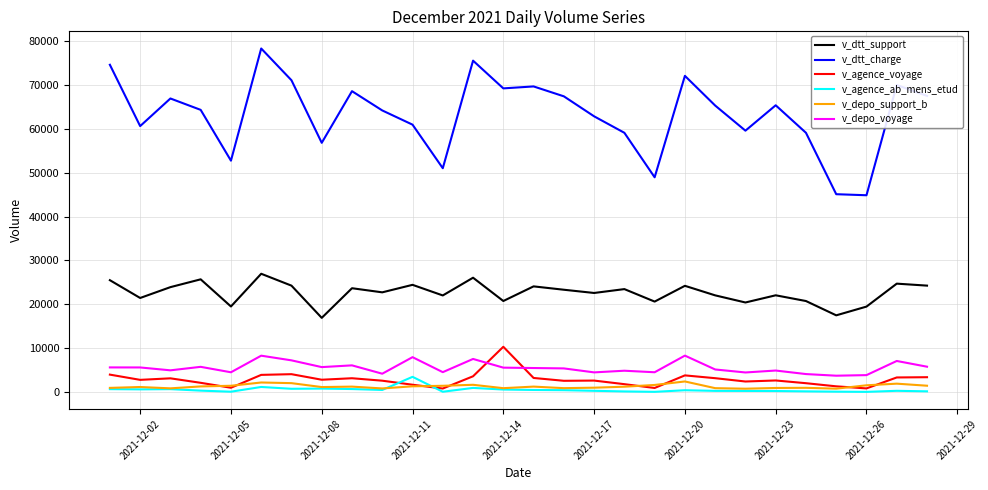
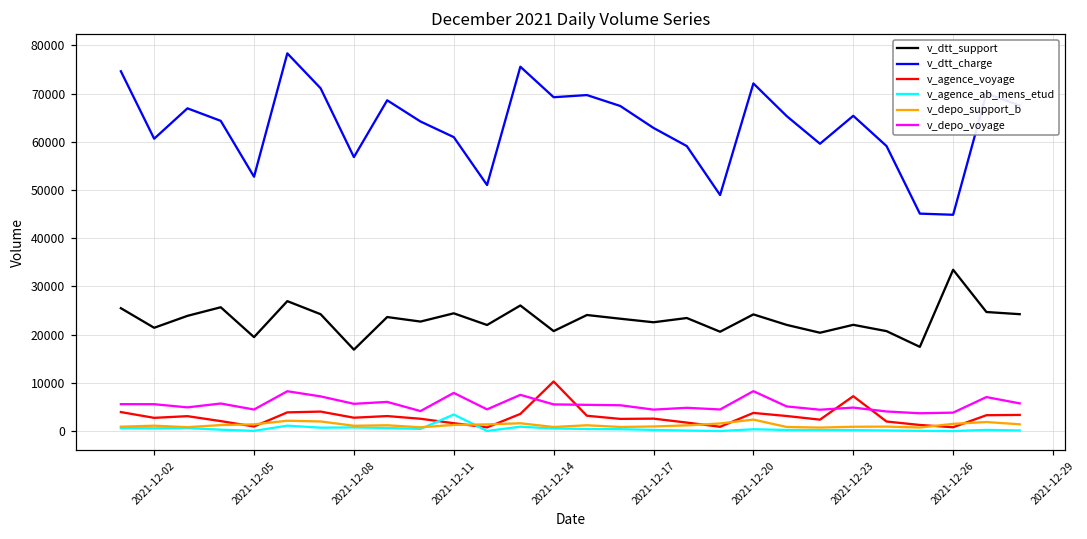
v_agence_voyage, 2021-12-23: 3000 -> 7000
v_dtt_support, 2021-12-26: 19000 -> 33000
